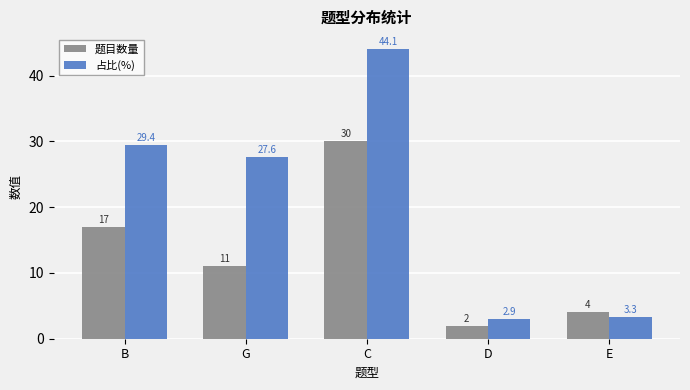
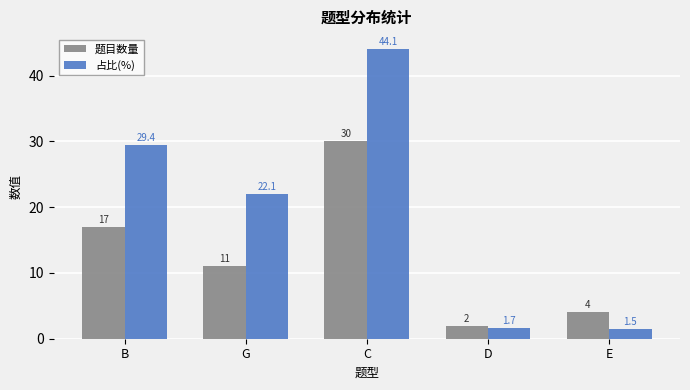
占比(%), G: 27.6 -> 22.1
占比(%), D: 2.9 -> 1.7
占比(%), E: 3.3 -> 1.5
